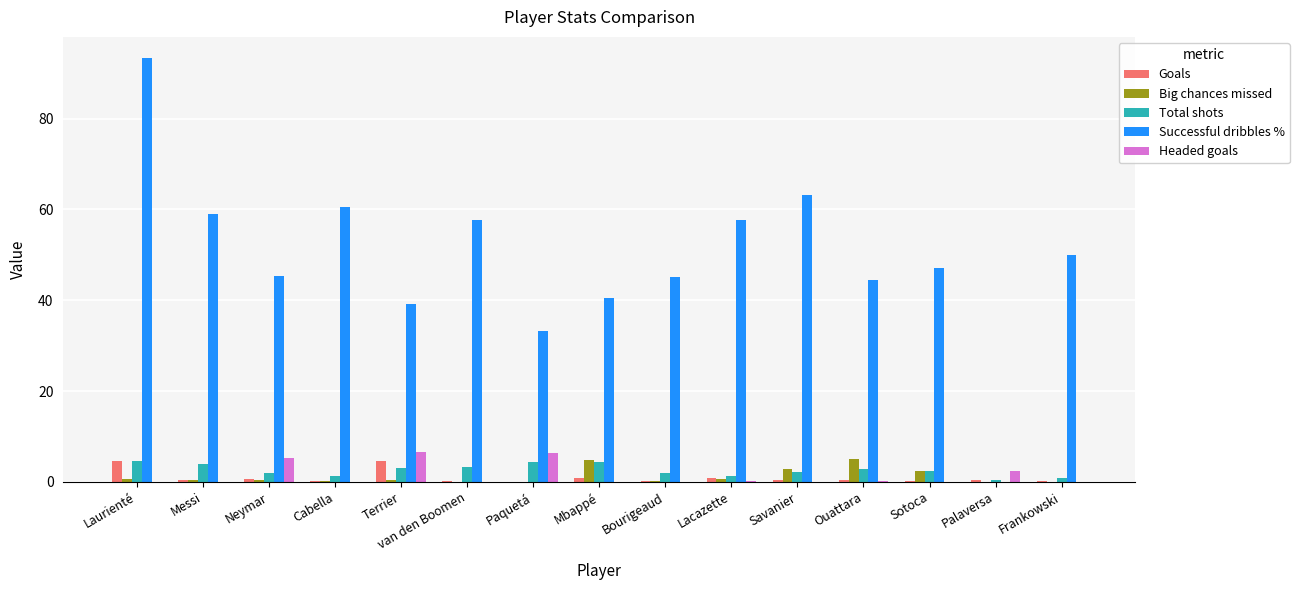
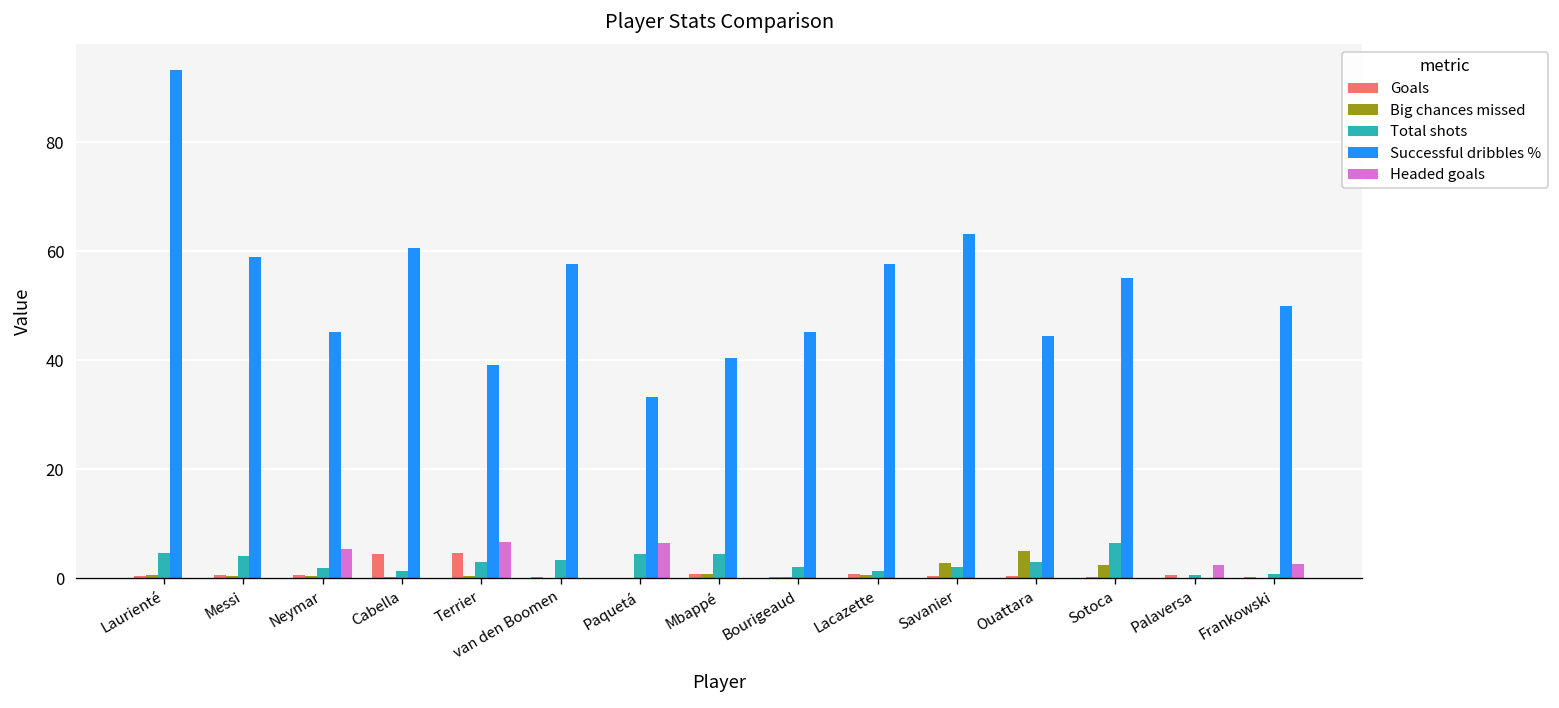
Goals, Laurienté: 5 -> 0
Goals, Cabella: 0 -> 4
Big chances missed, Mbappé: 5 -> 1
Total shots, Sotoca: 2 -> 6
Successful dribbles %, Sotoca: 47 -> 55
Headed goals, Frankowski: 0 -> 3
